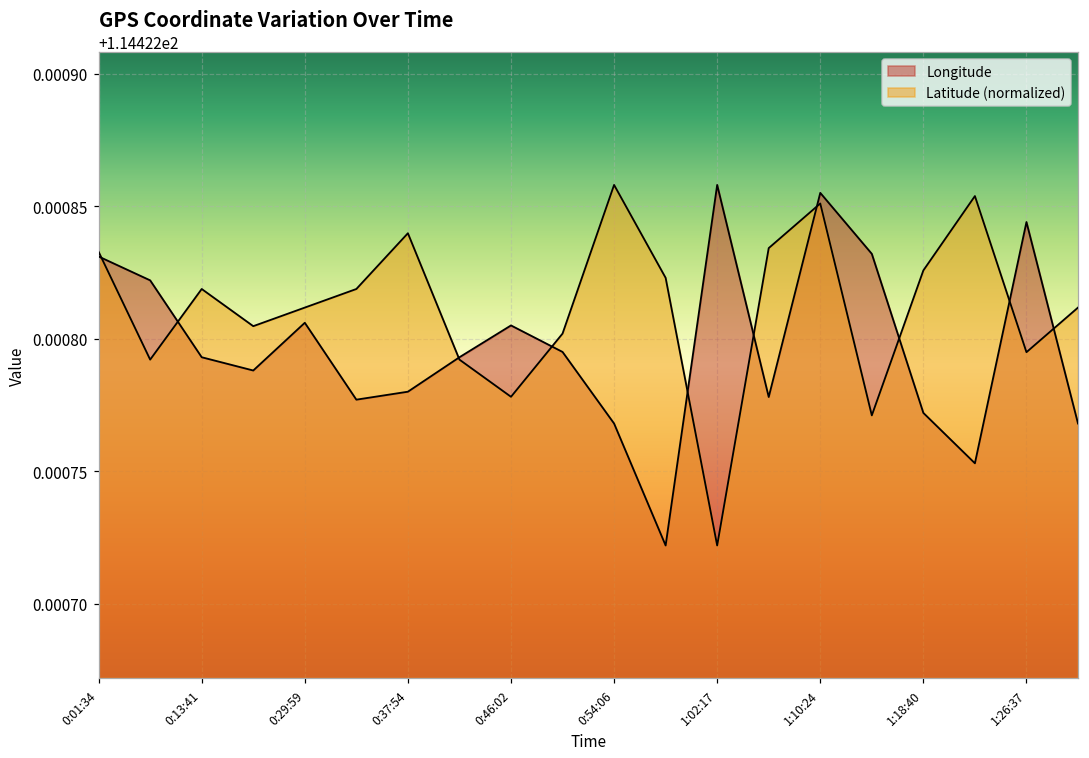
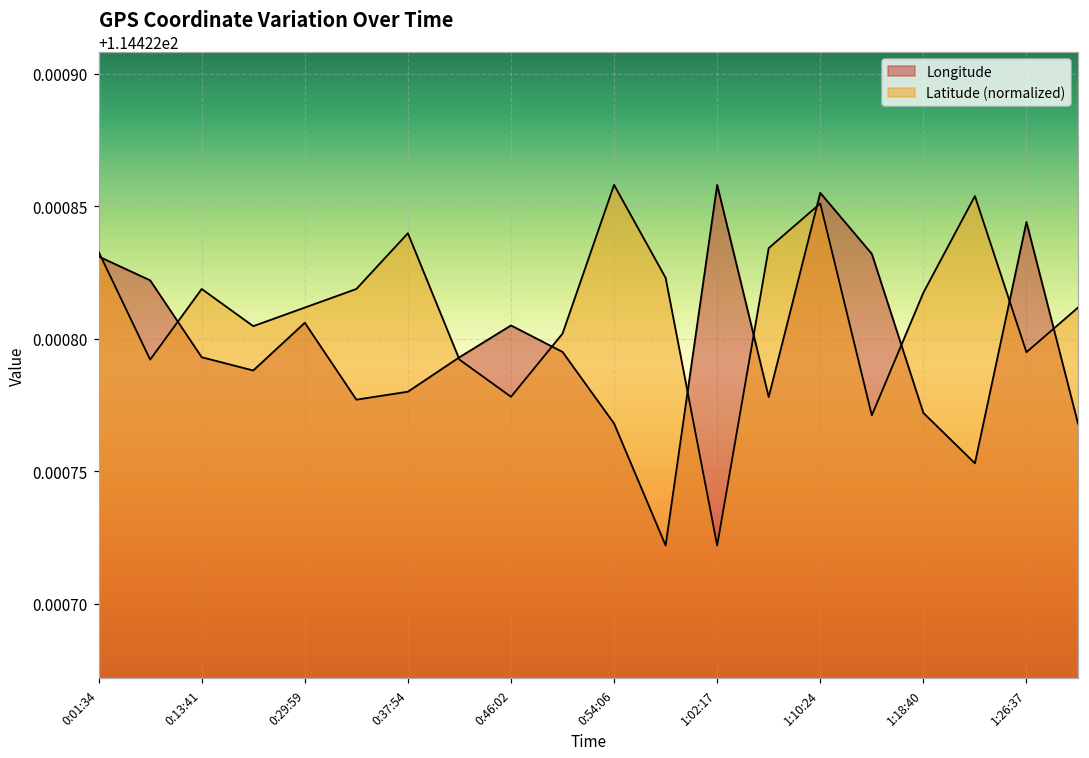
Latitude (normalized), 1:18:40: 114.422826 -> 114.422817
